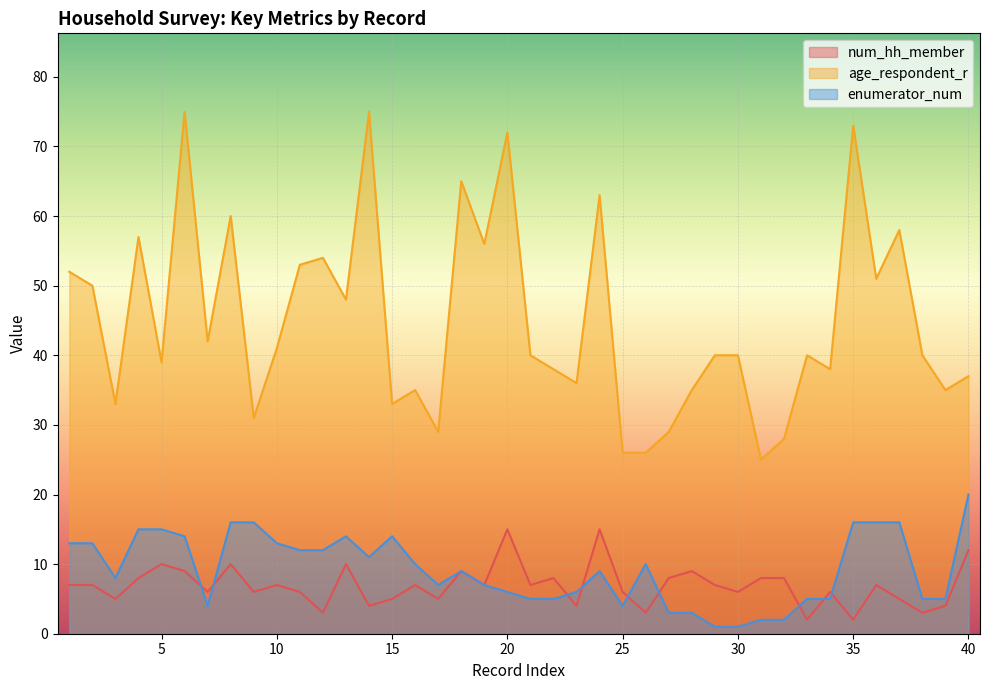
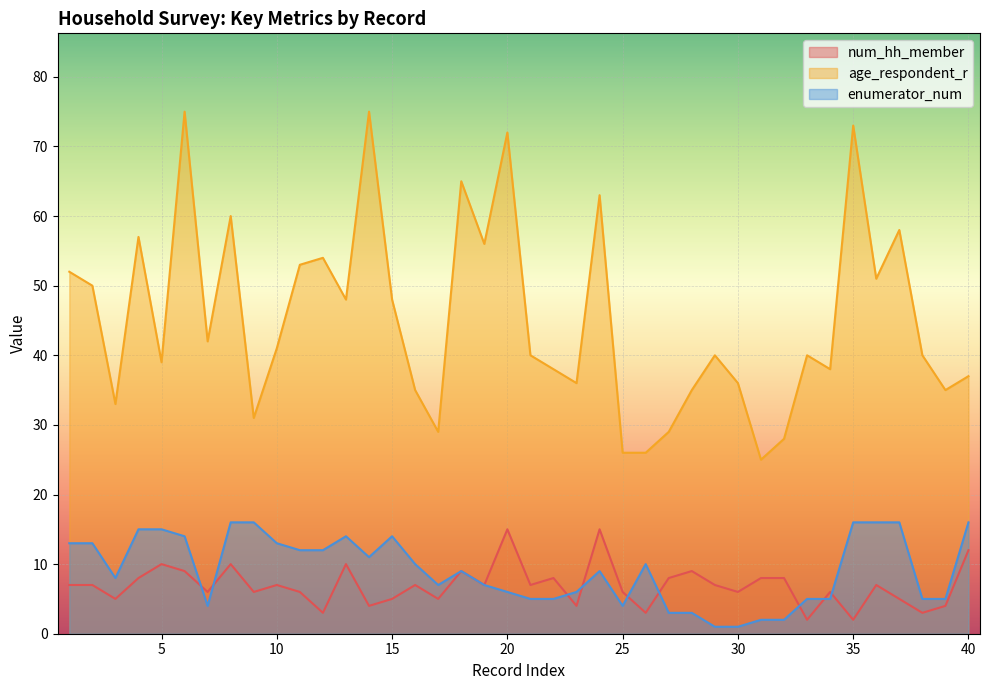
age_respondent_r, 15: 33 -> 48
age_respondent_r, 30: 40 -> 36
enumerator_num, 40: 20 -> 16
